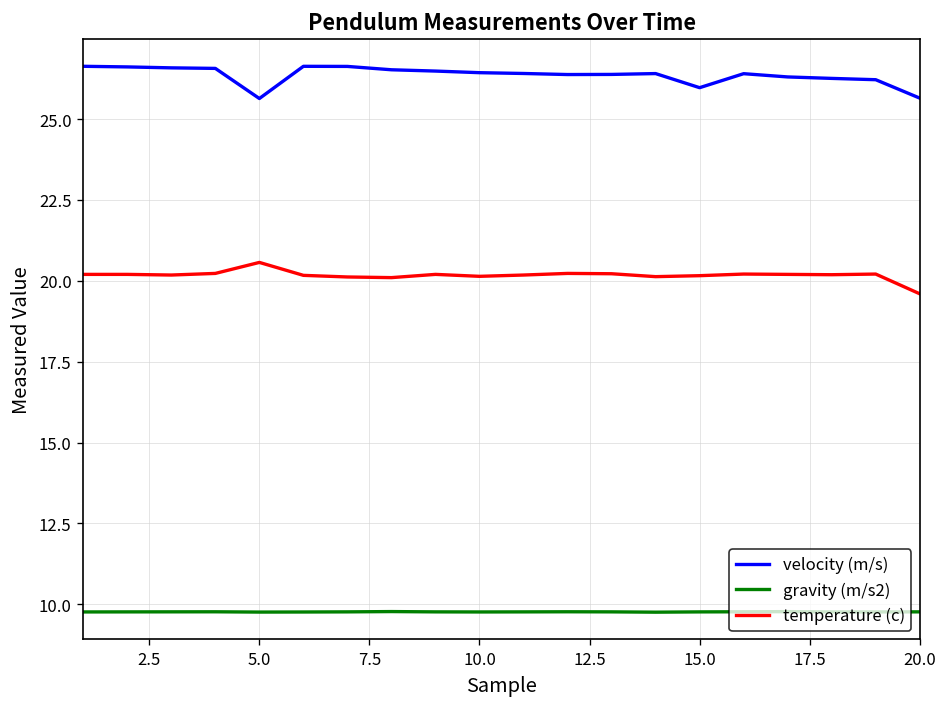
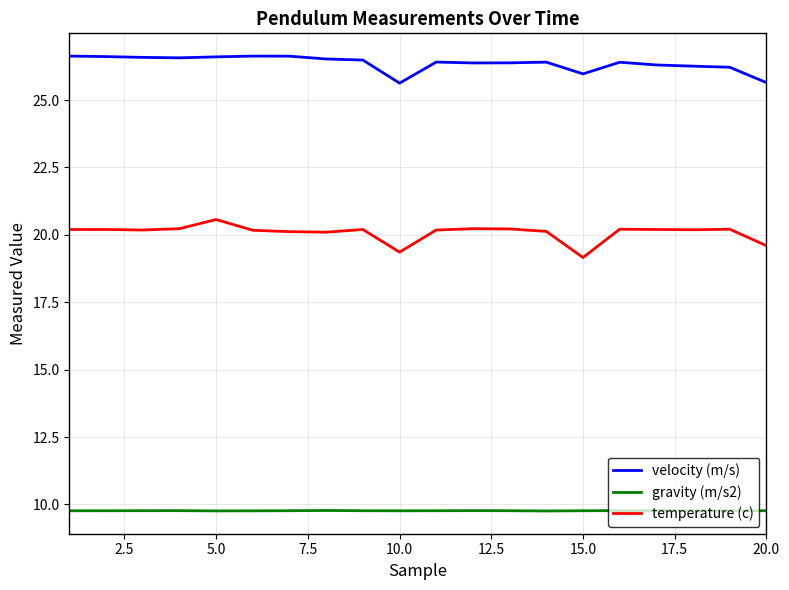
velocity (m/s), 5.0: 25.6 -> 26.6
velocity (m/s), 10.0: 26.4 -> 25.6
temperature (c), 10.0: 20.1 -> 19.4
temperature (c), 15.0: 20.2 -> 19.2
